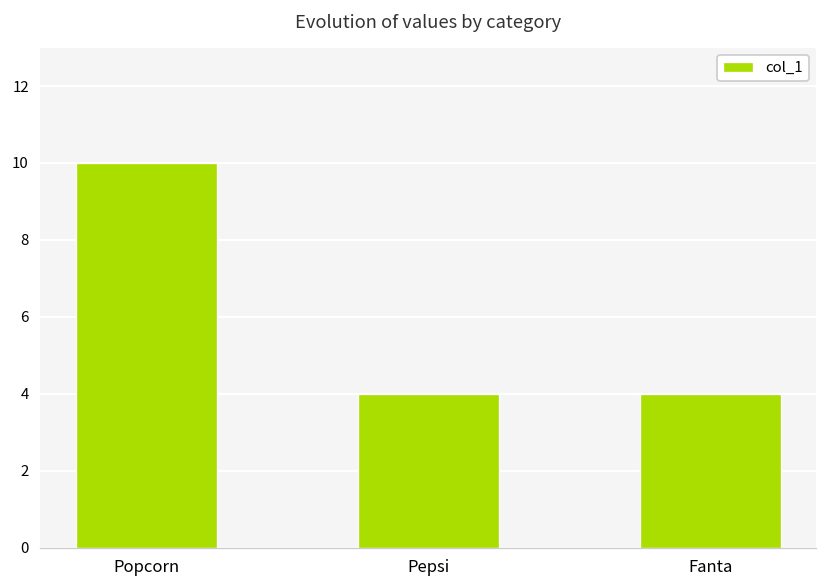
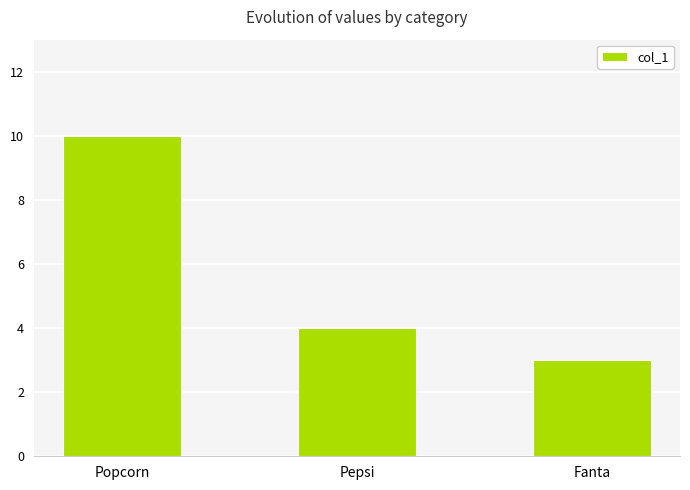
Fanta: 4 -> 3
